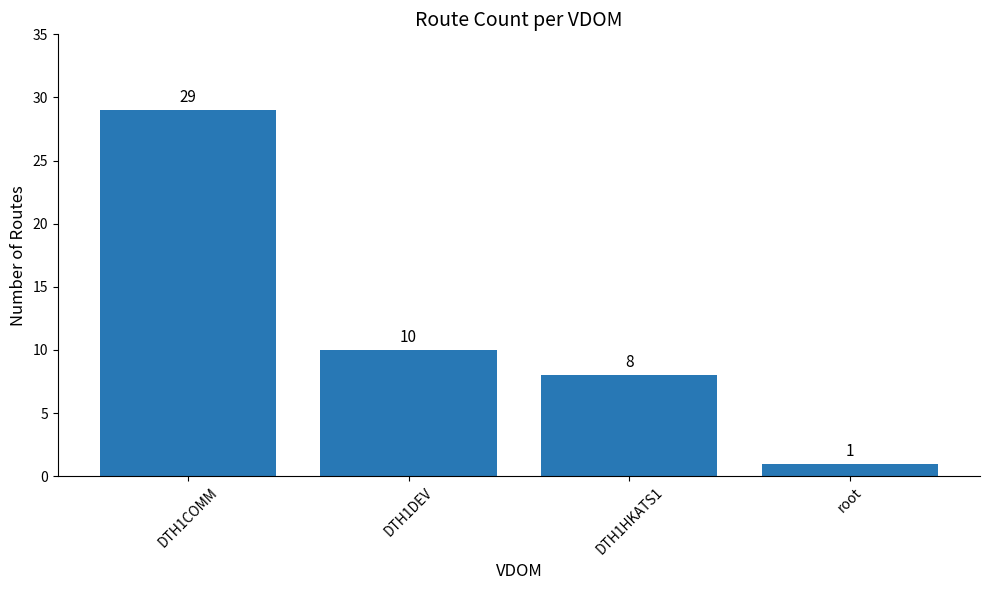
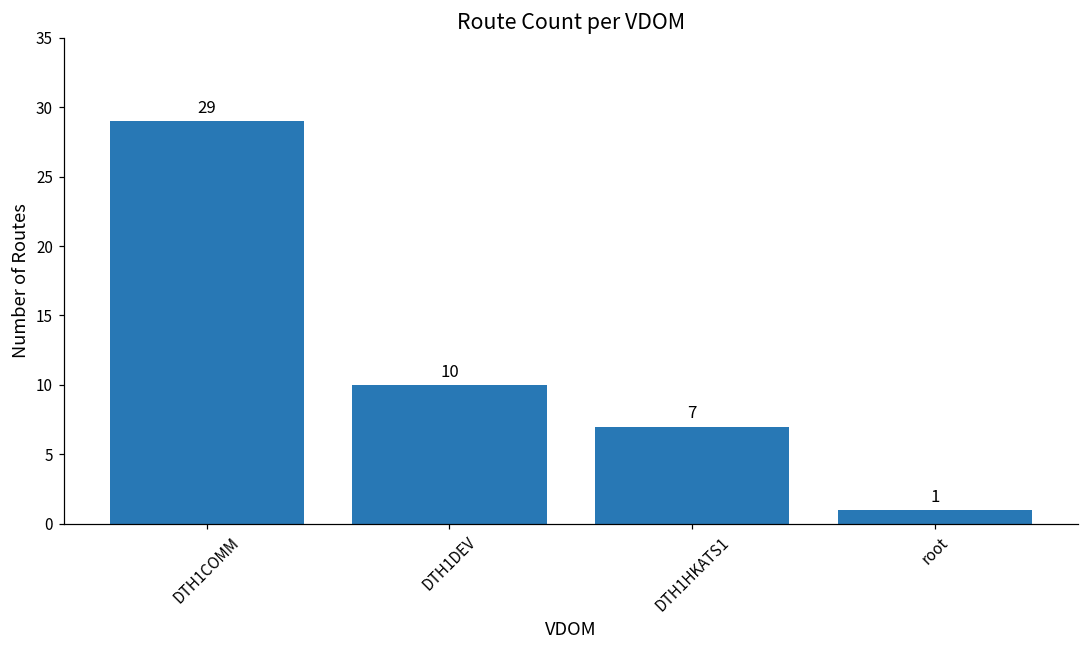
DTH1HKATS1: 8 -> 7
